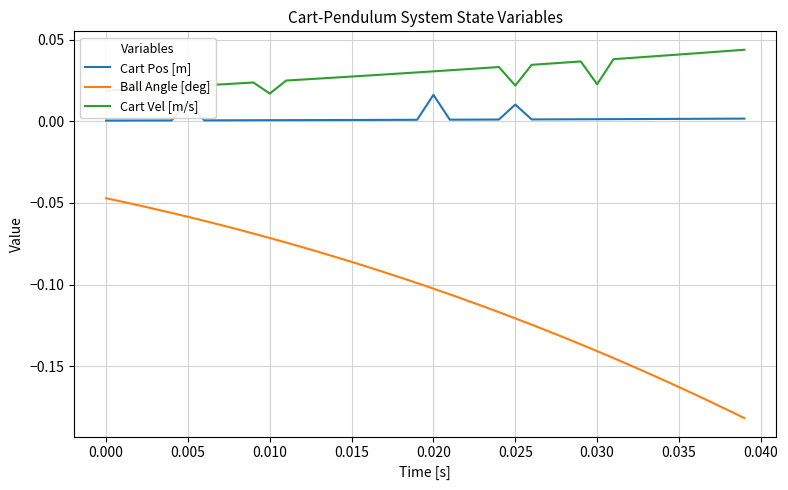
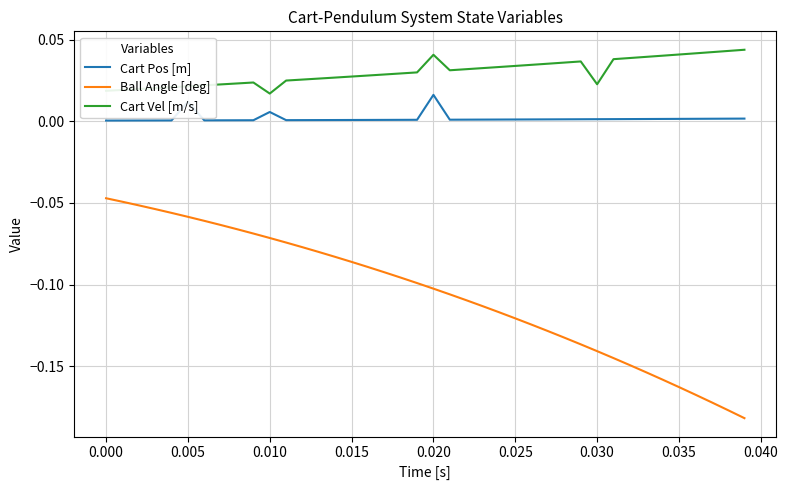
Cart Pos [m], 0.010: 0.001 -> 0.006
Cart Vel [m/s], 0.020: 0.031 -> 0.041
Cart Pos [m], 0.025: 0.010 -> 0.001
Cart Vel [m/s], 0.025: 0.022 -> 0.034
